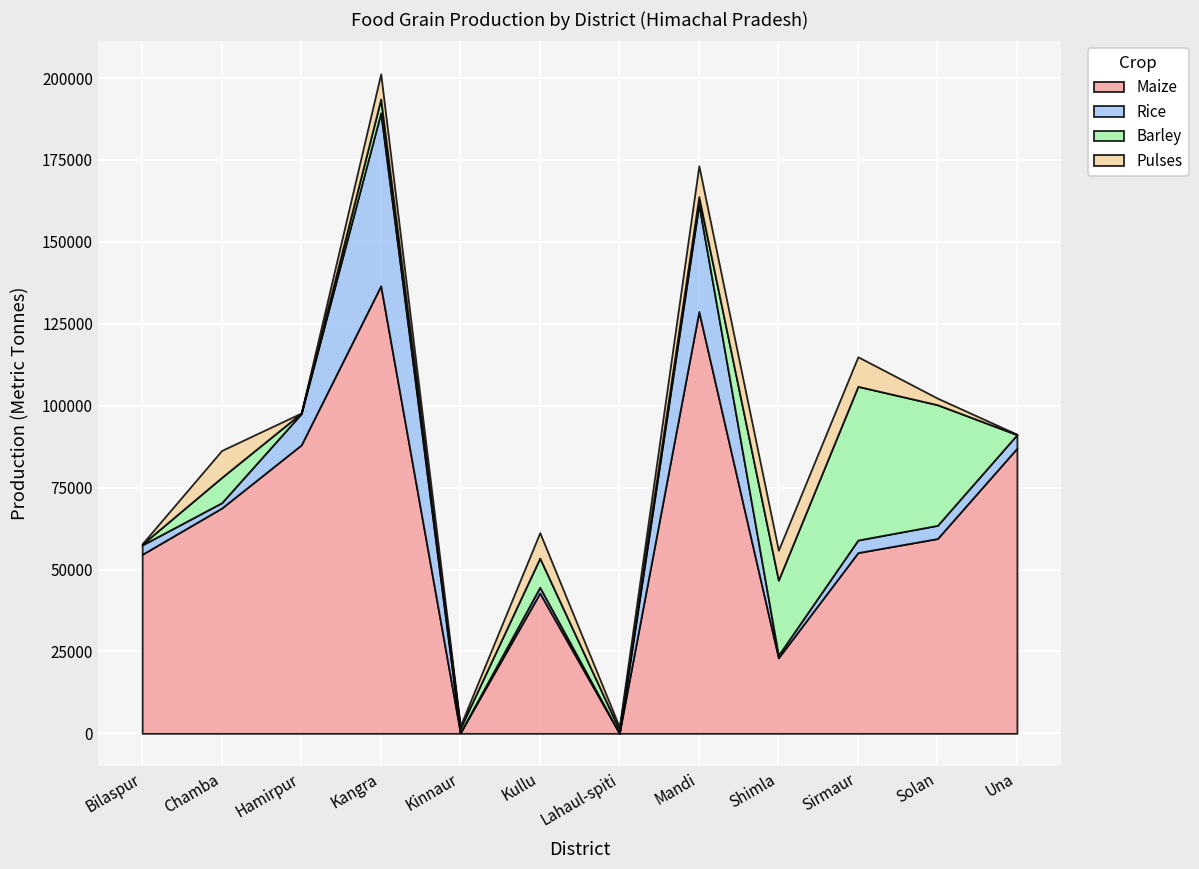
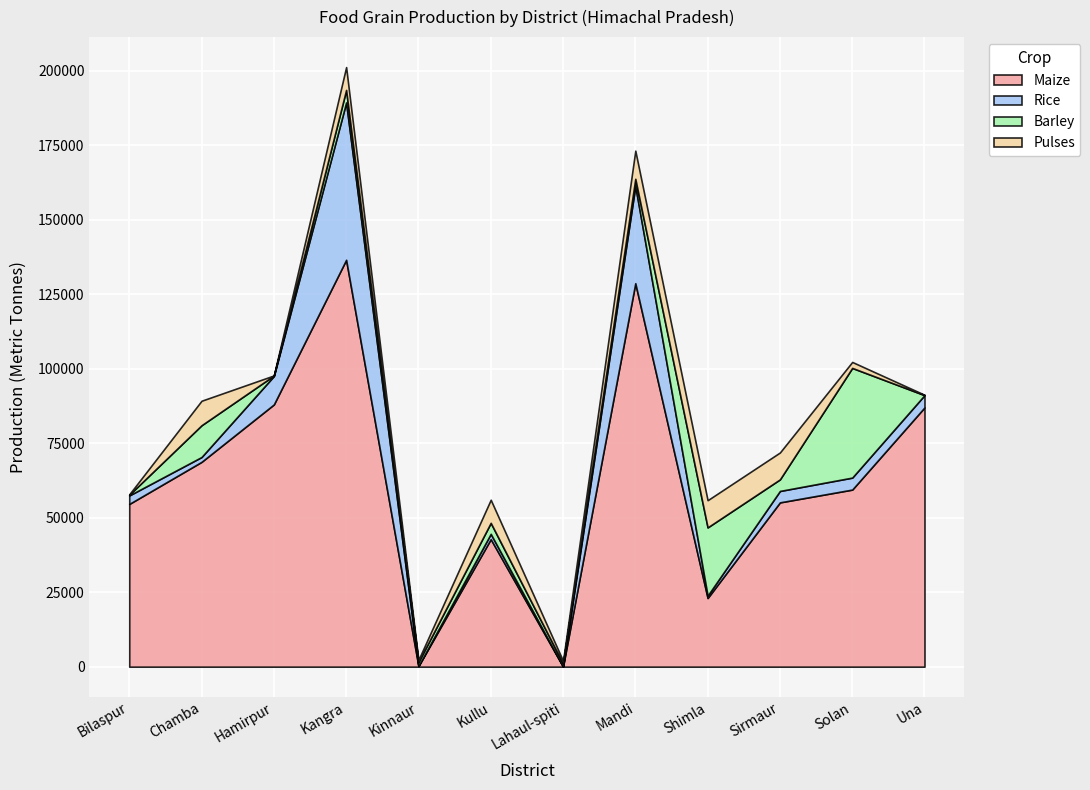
Barley, Chamba: 8000 -> 11000
Barley, Kullu: 9000 -> 4000
Barley, Sirmaur: 47000 -> 4000
